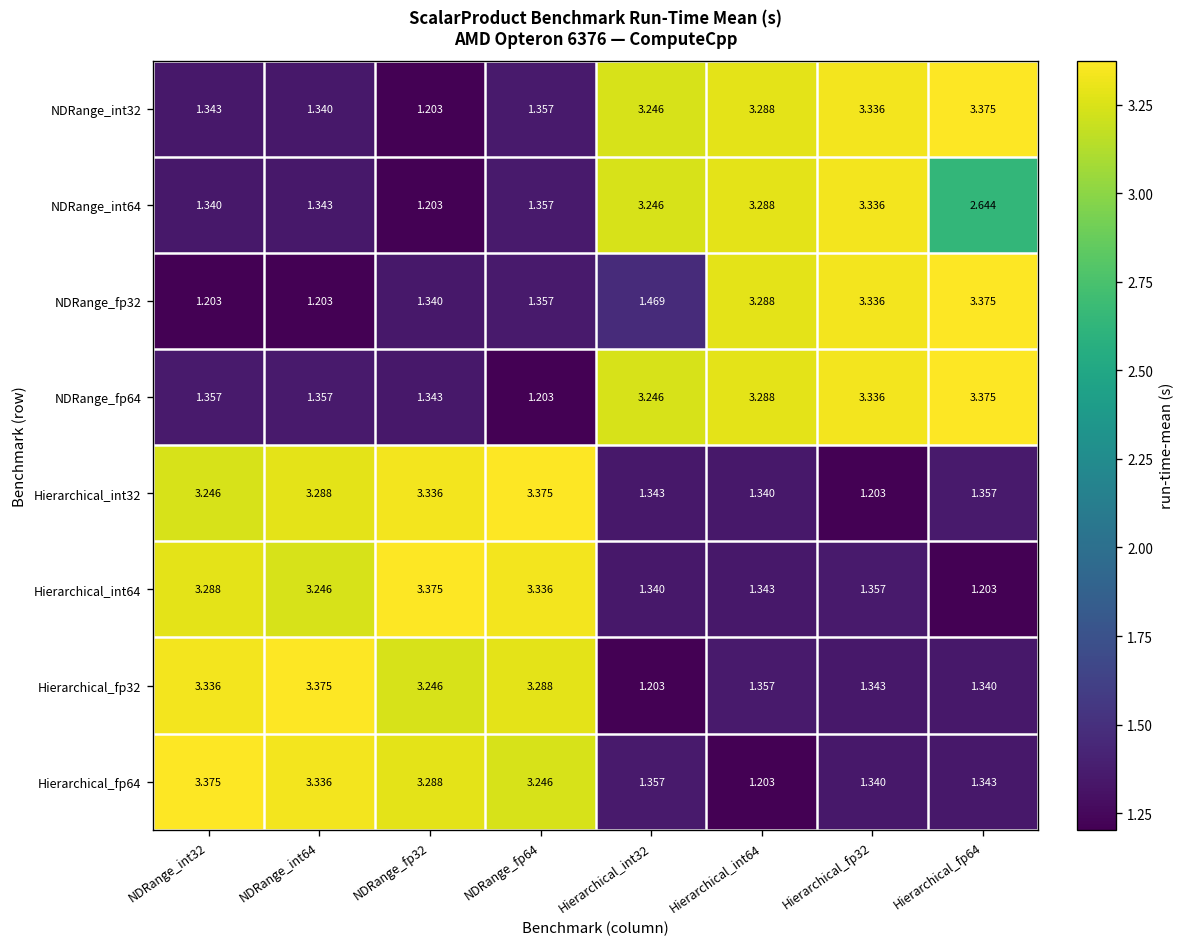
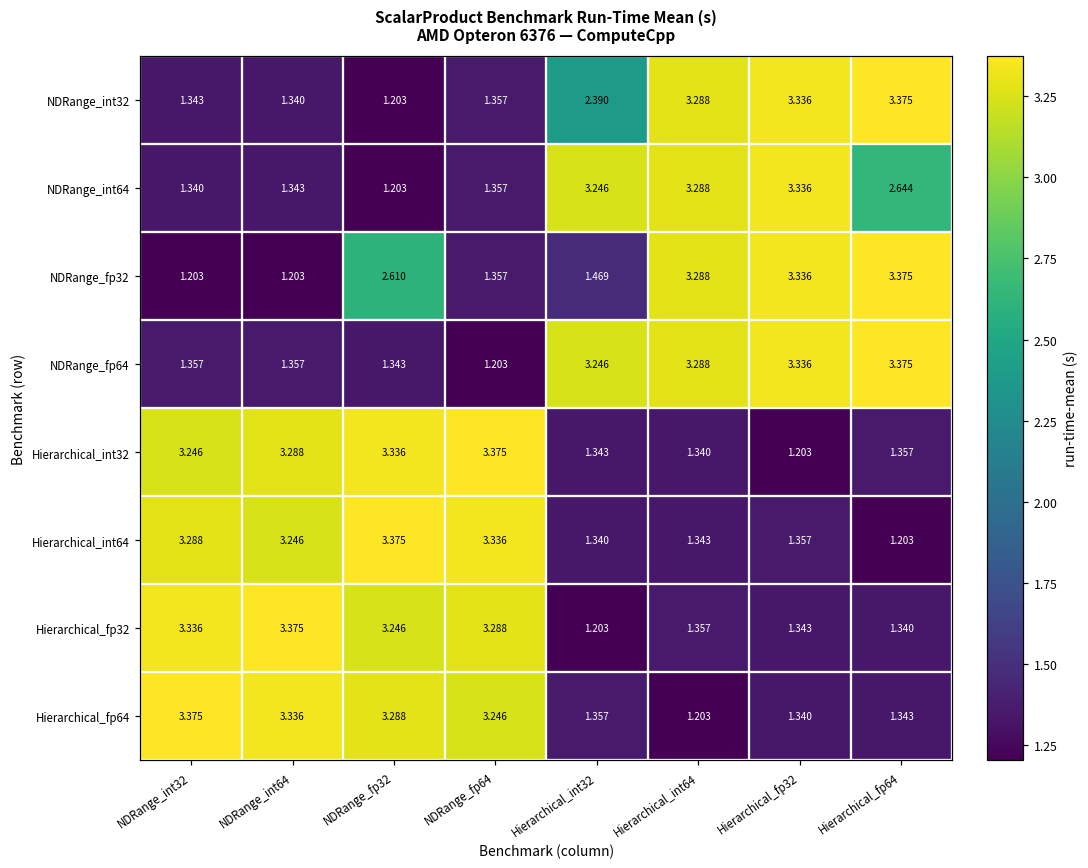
NDRange_int32, Hierarchical_int32: 3.246 -> 2.390
NDRange_fp32, NDRange_fp32: 1.340 -> 2.610
